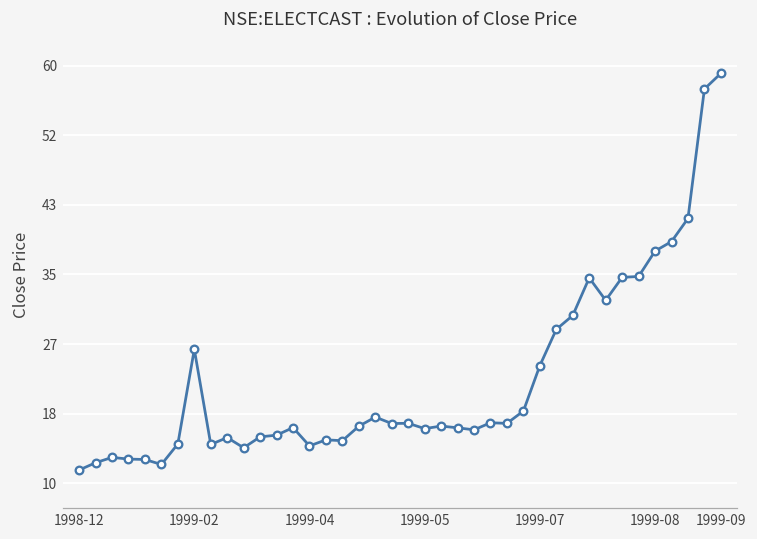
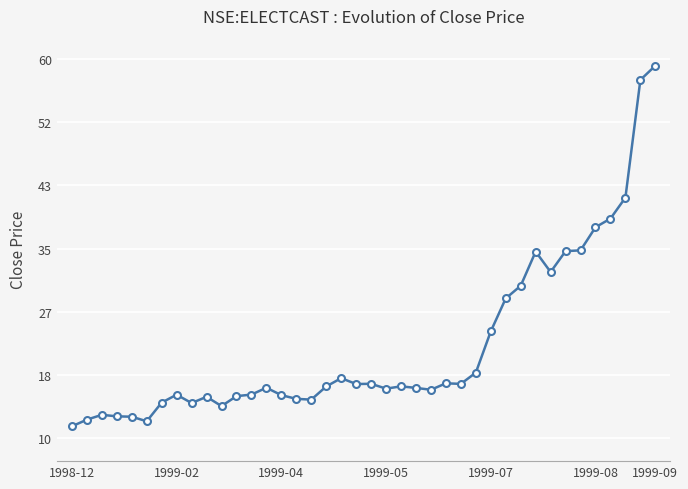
1999-02: 26 -> 16
1999-04: 14 -> 16
